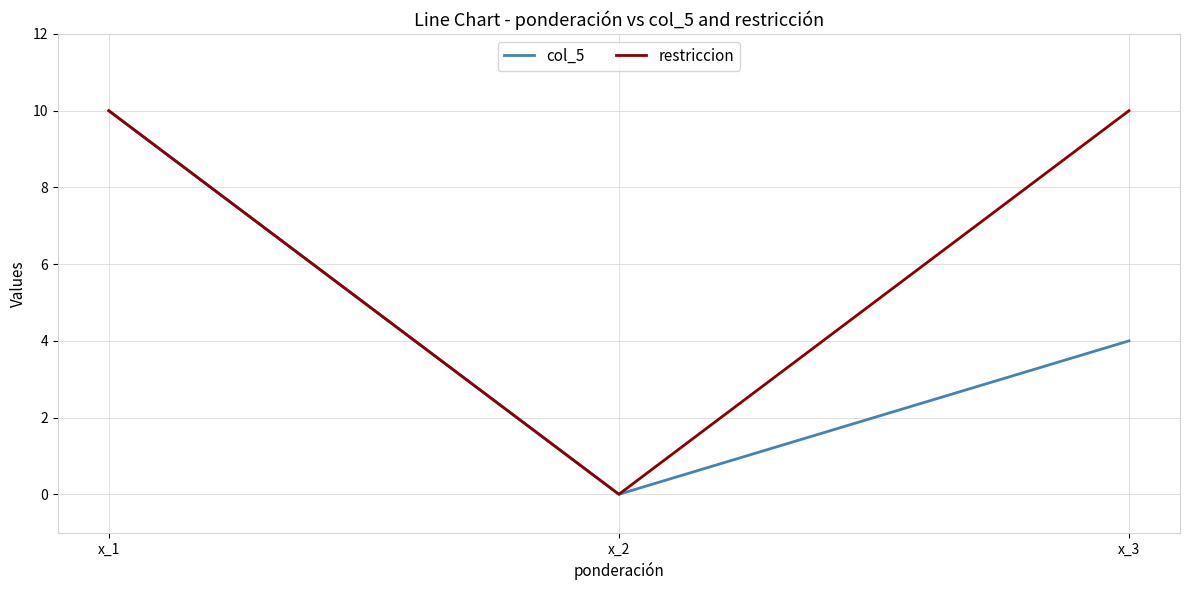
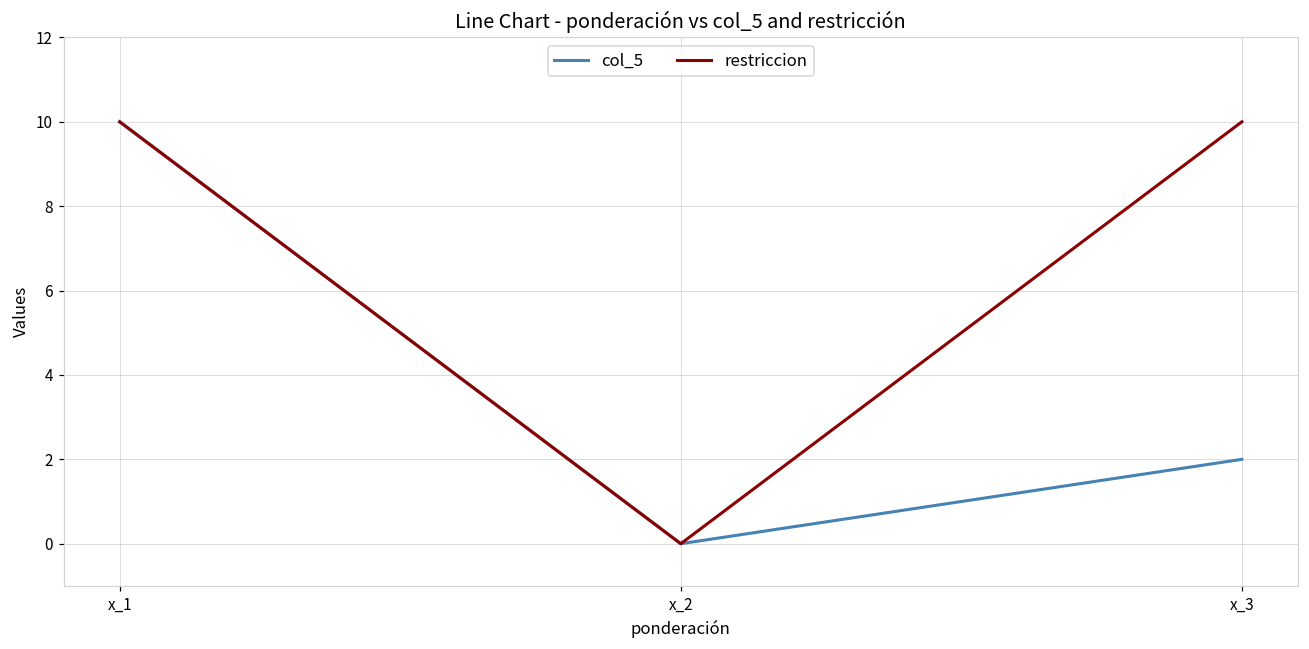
col_5, x_3: 4 -> 2
